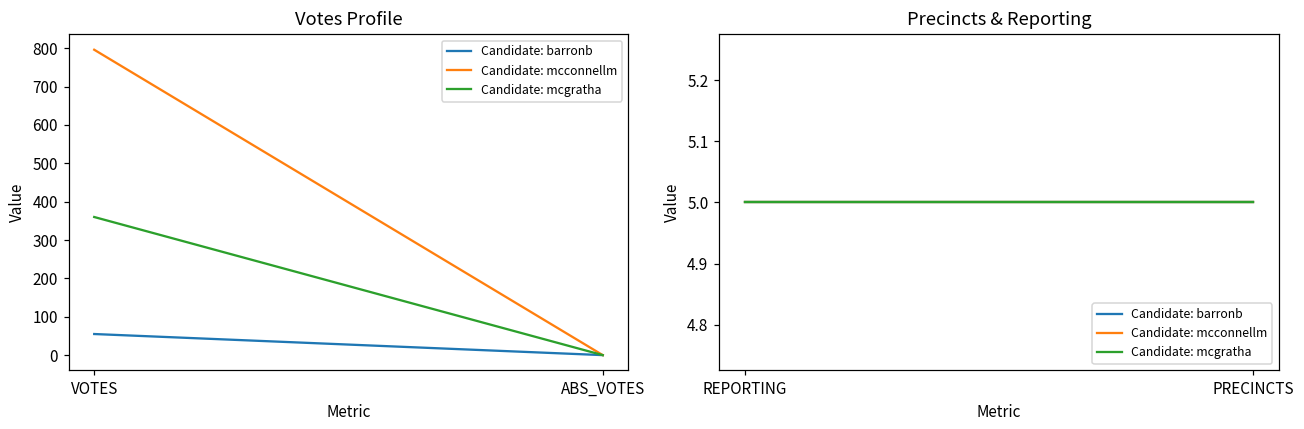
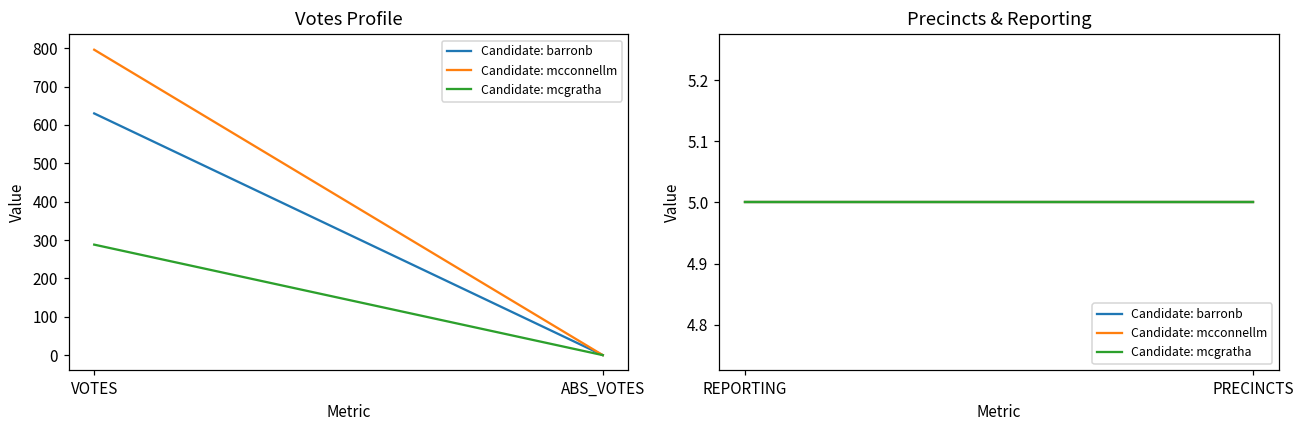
Votes Profile, Candidate: barronb, VOTES: 60 -> 630
Votes Profile, Candidate: mcgratha, VOTES: 360 -> 290
